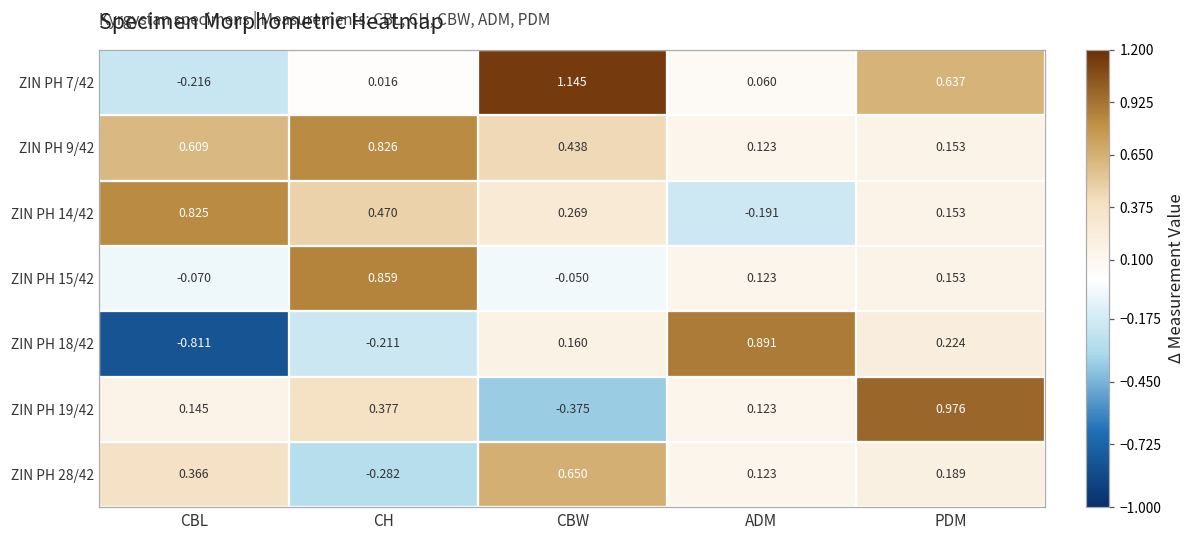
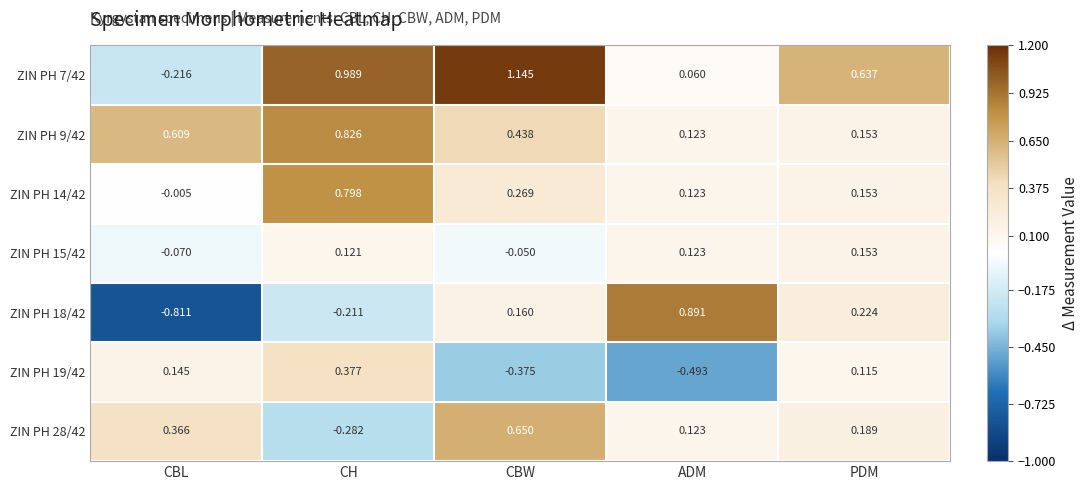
ZIN PH 7/42, CH: 0.016 -> 0.989
ZIN PH 14/42, CBL: 0.825 -> -0.005
ZIN PH 14/42, CH: 0.470 -> 0.798
ZIN PH 14/42, ADM: -0.191 -> 0.123
ZIN PH 15/42, CH: 0.859 -> 0.121
ZIN PH 19/42, ADM: 0.123 -> -0.493
ZIN PH 19/42, PDM: 0.976 -> 0.115
